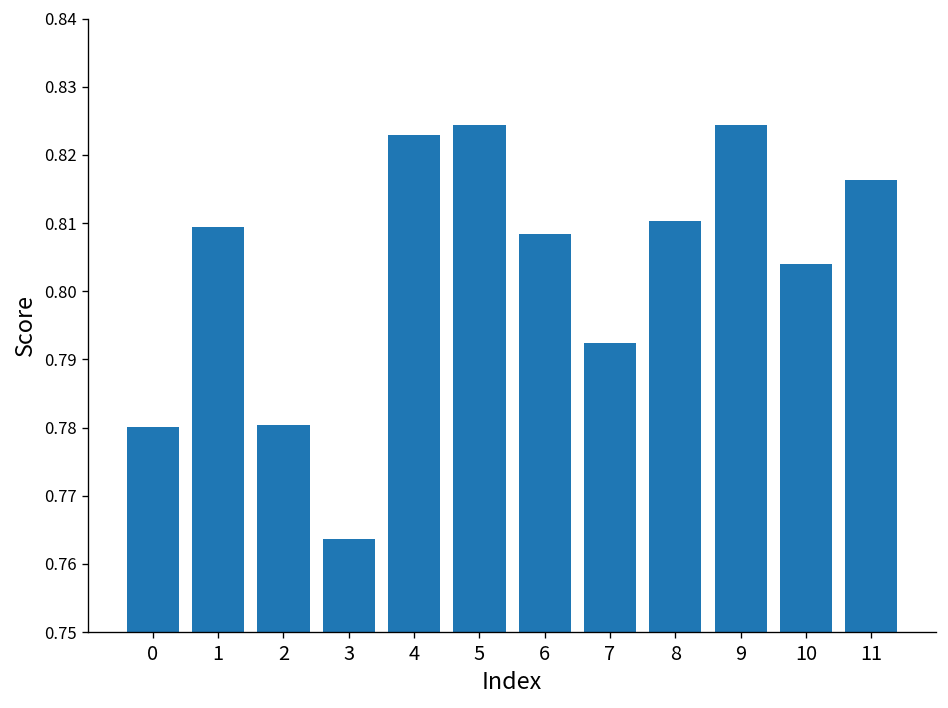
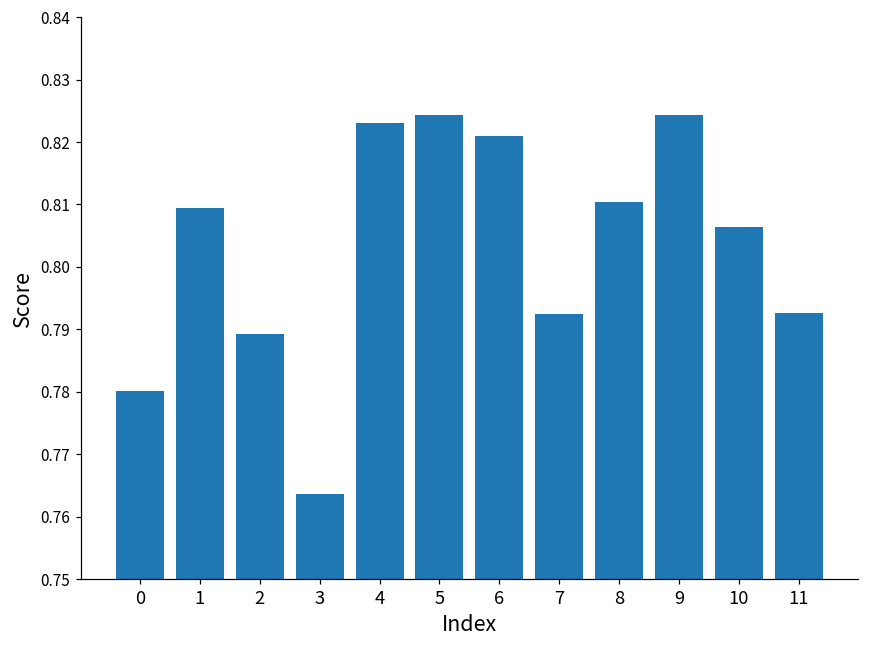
2: 0.780 -> 0.789
6: 0.808 -> 0.821
10: 0.804 -> 0.806
11: 0.816 -> 0.793
